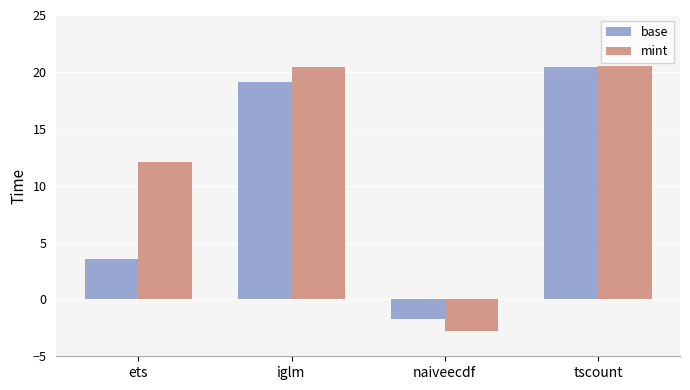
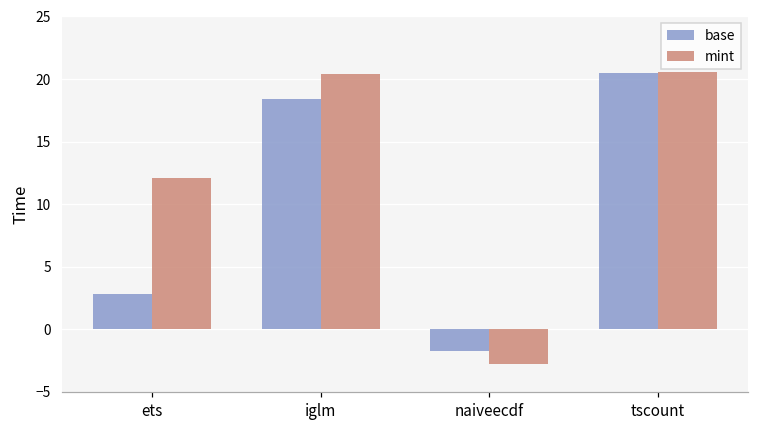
base, ets: 3.6 -> 2.8
base, iglm: 19.1 -> 18.4
